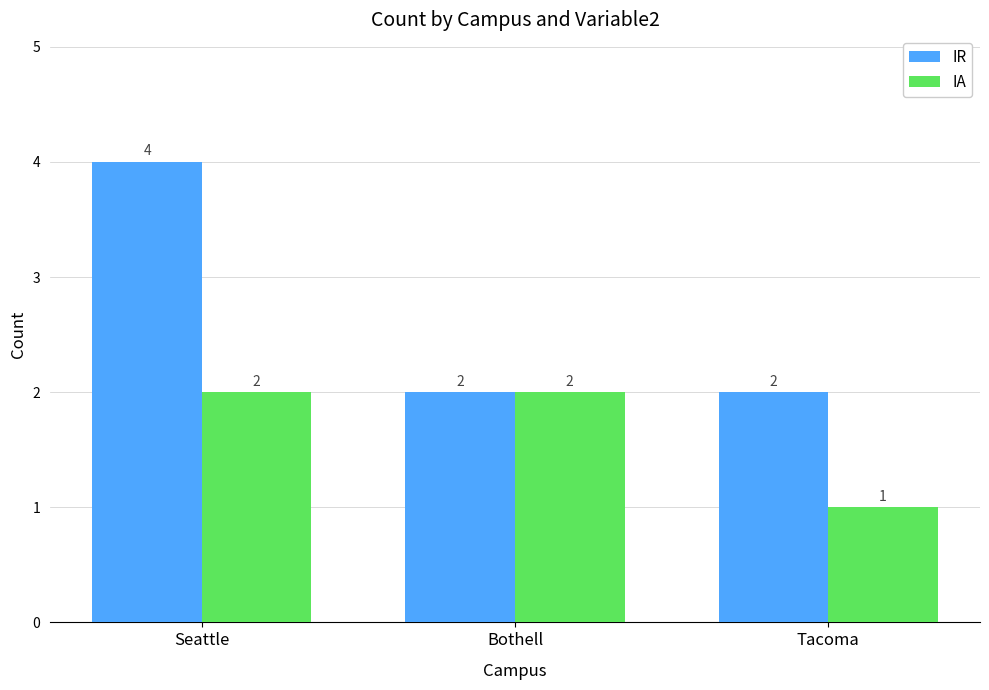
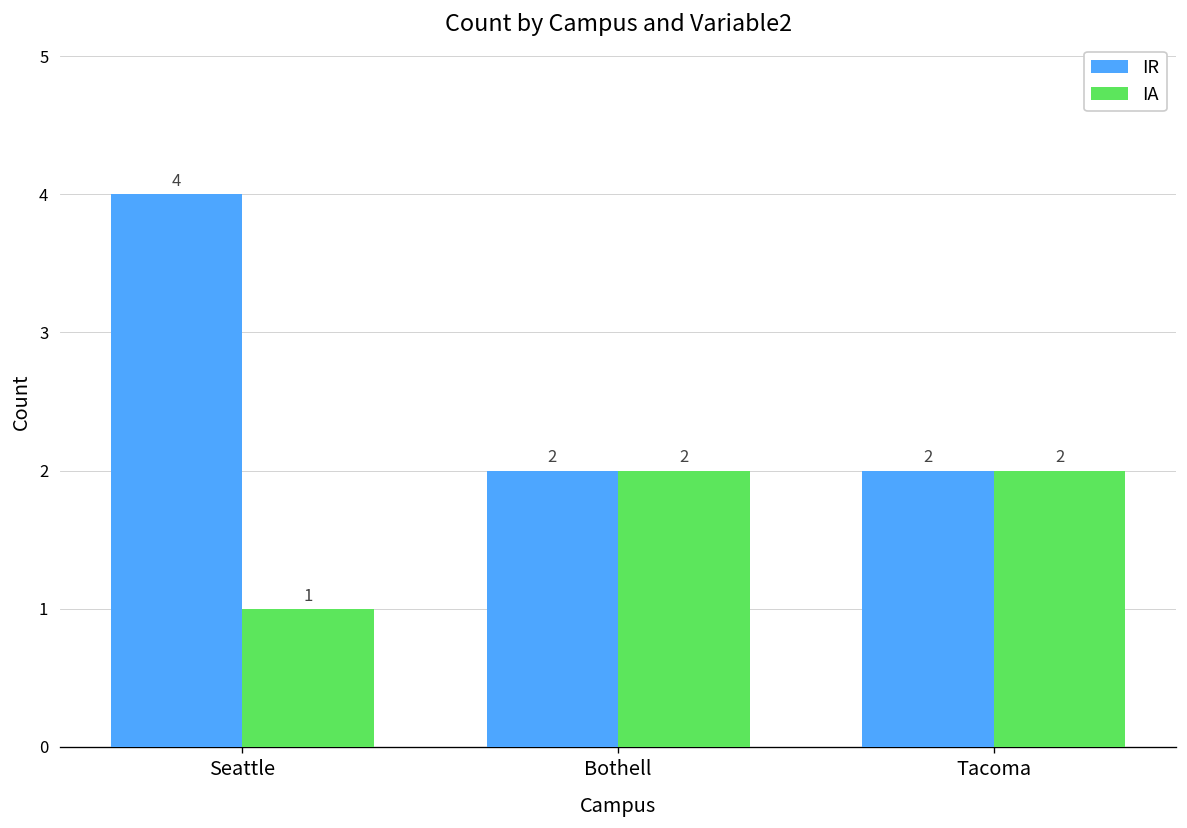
IA, Seattle: 2 -> 1
IA, Tacoma: 1 -> 2
